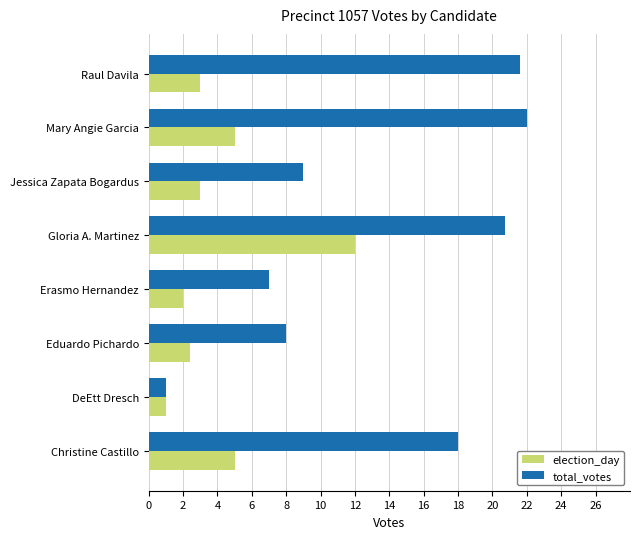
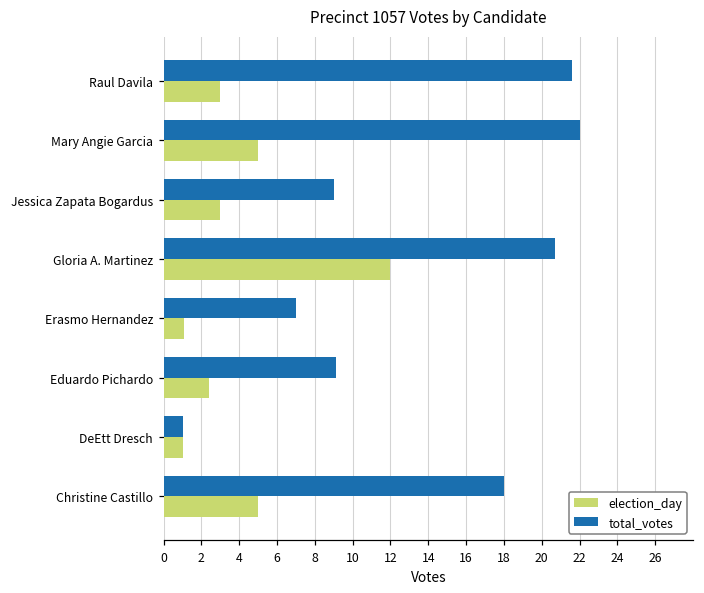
election_day, Erasmo Hernandez: 2.0 -> 1.1
total_votes, Eduardo Pichardo: 8.0 -> 9.1
